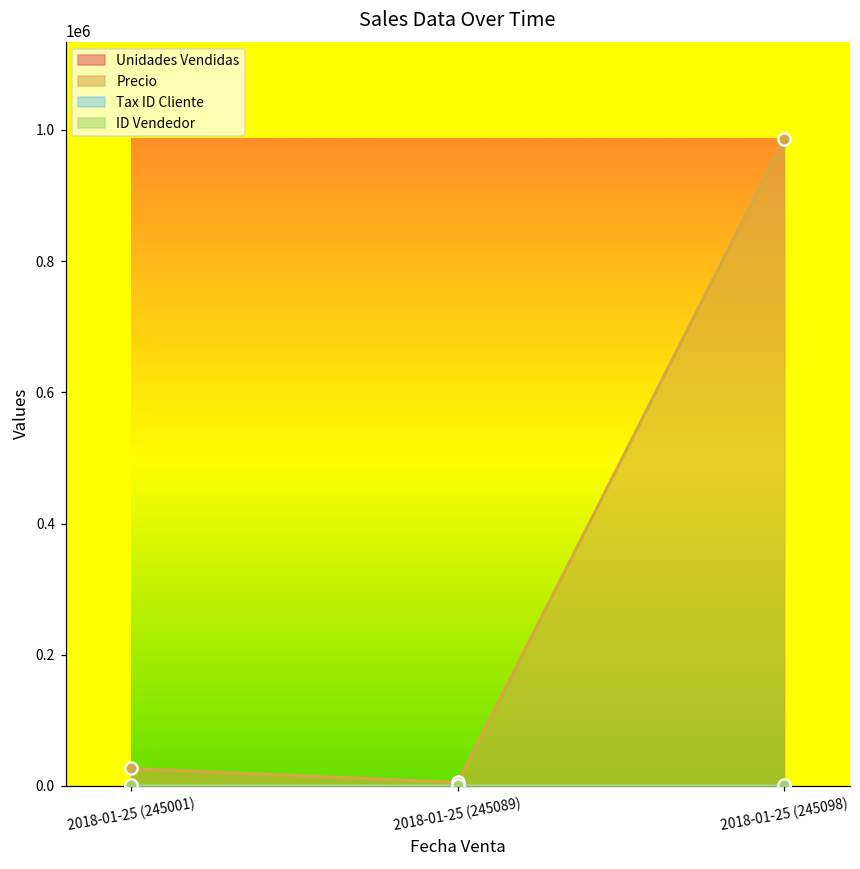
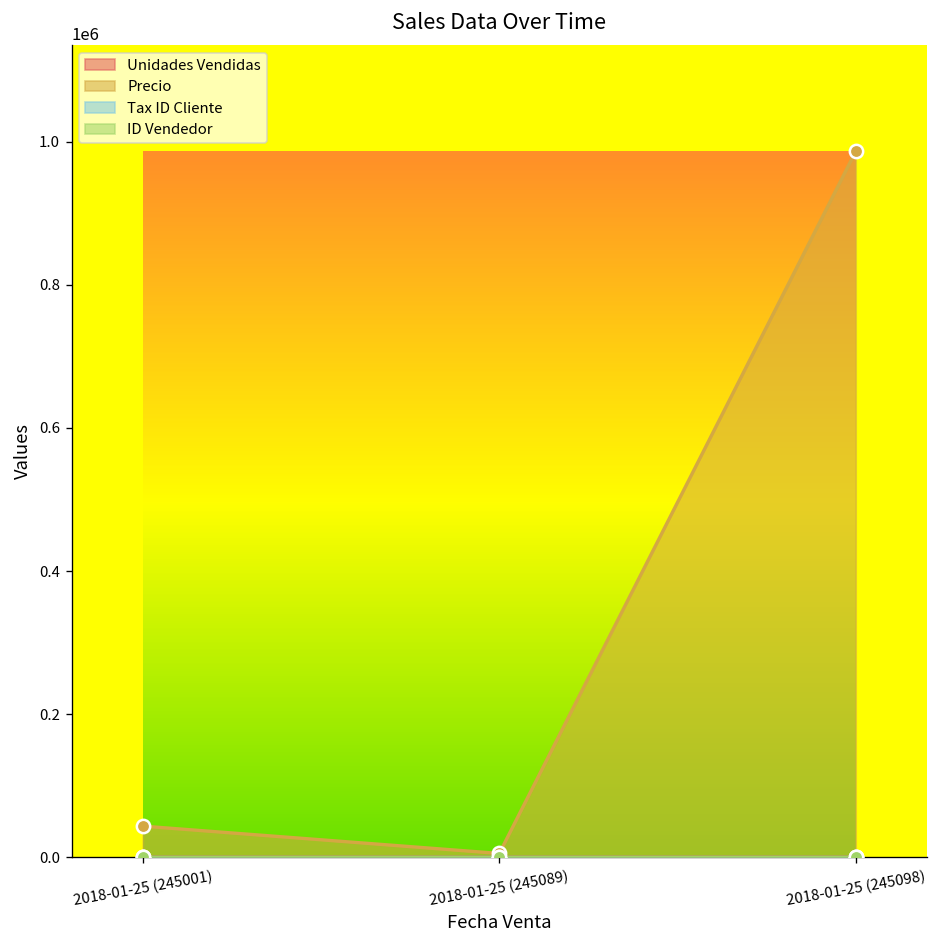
Precio, 2018-01-25 (245001): 30000 -> 40000
